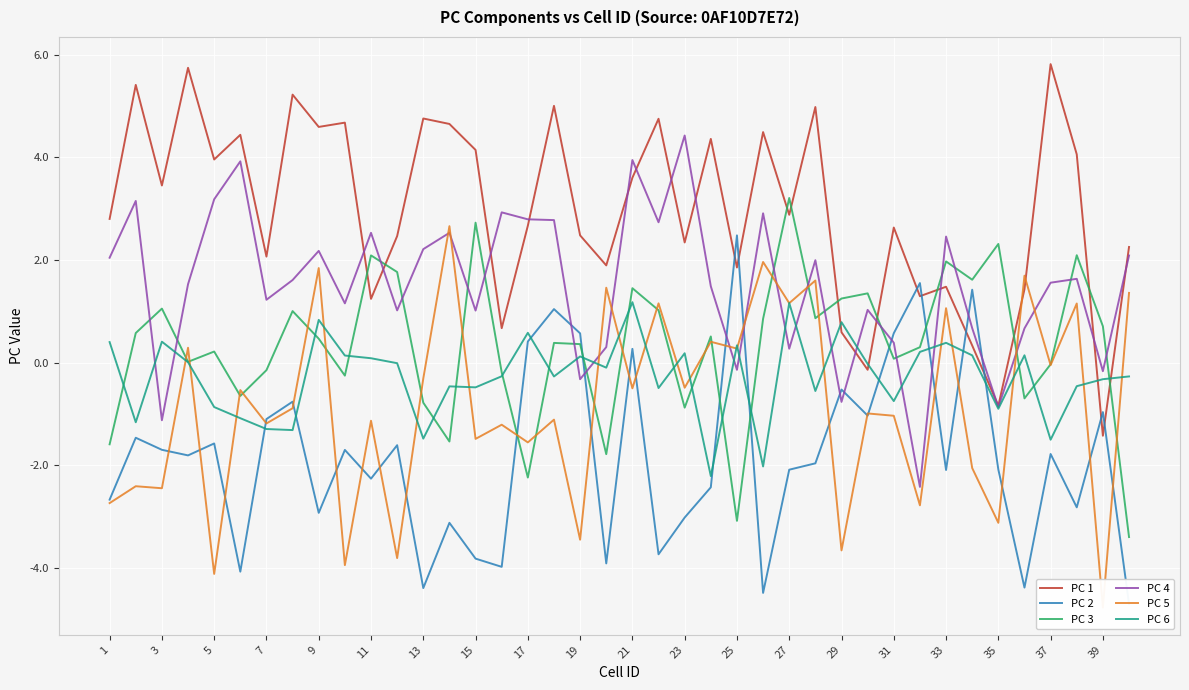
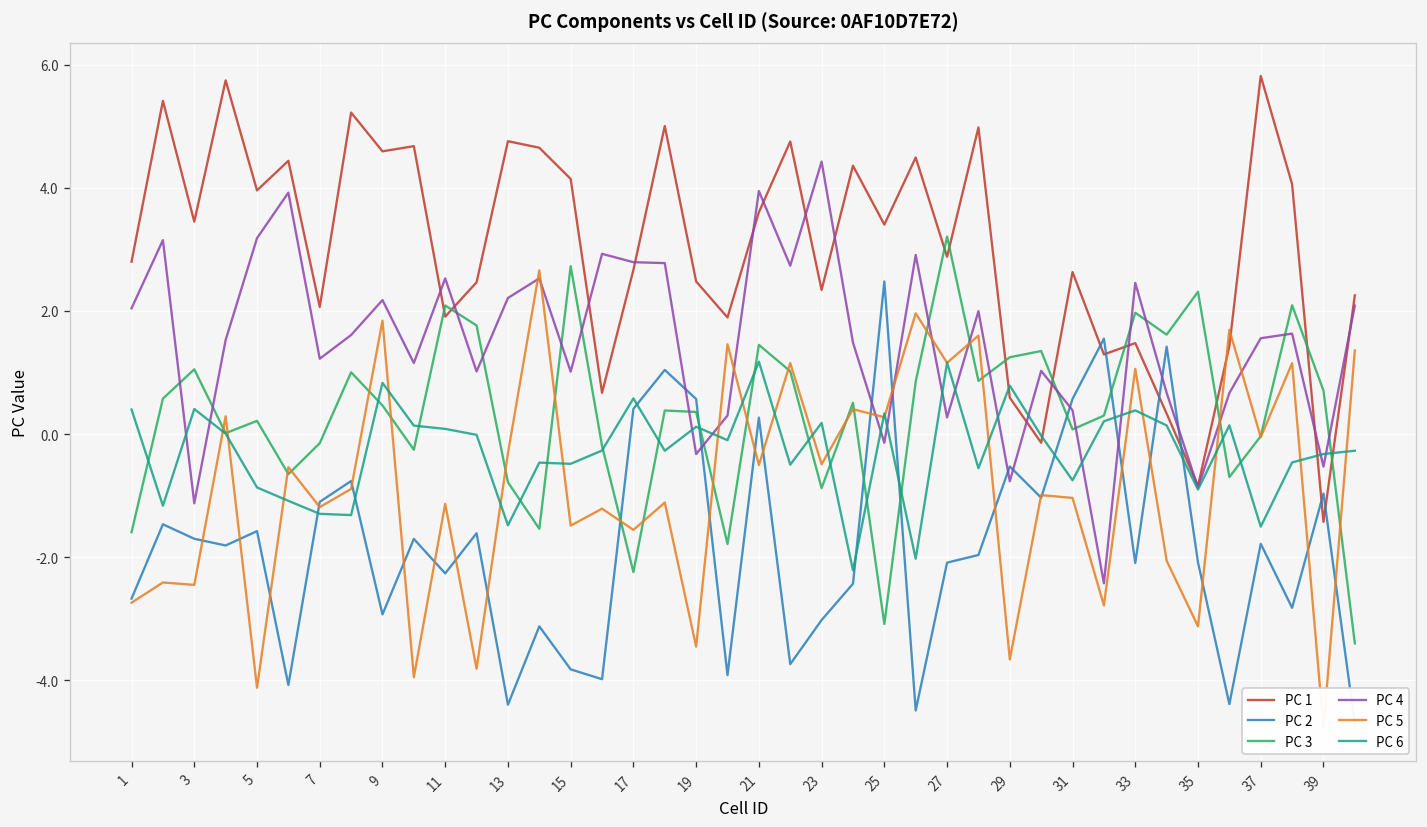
PC 1, 11: 1.2 -> 1.9
PC 1, 25: 1.9 -> 3.4
PC 4, 39: -0.2 -> -0.5
